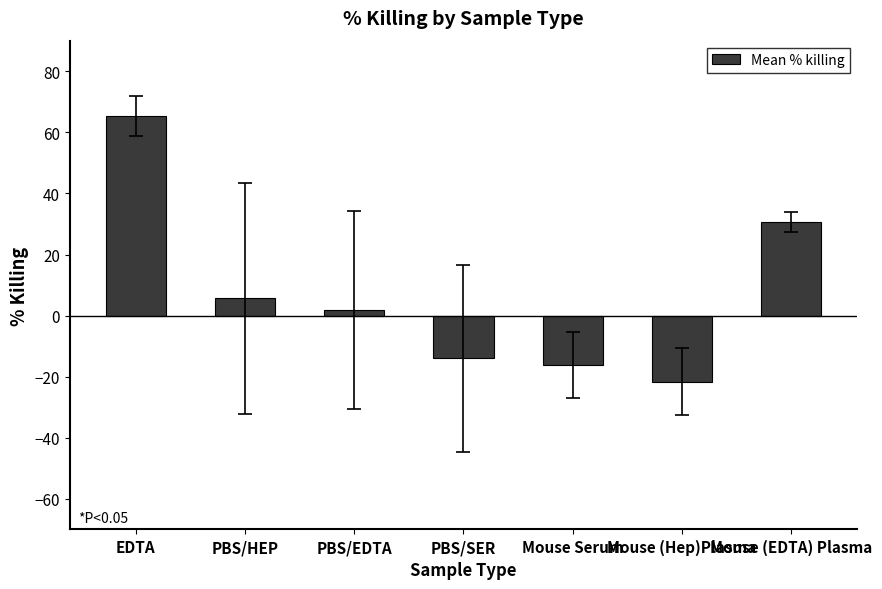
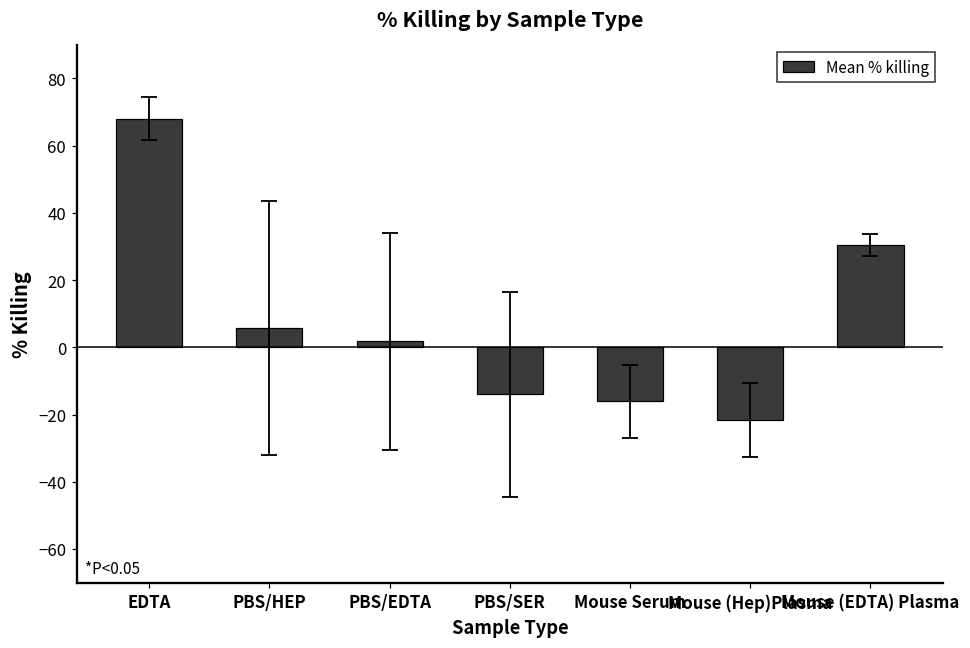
Mean % killing, EDTA: 65 -> 68
